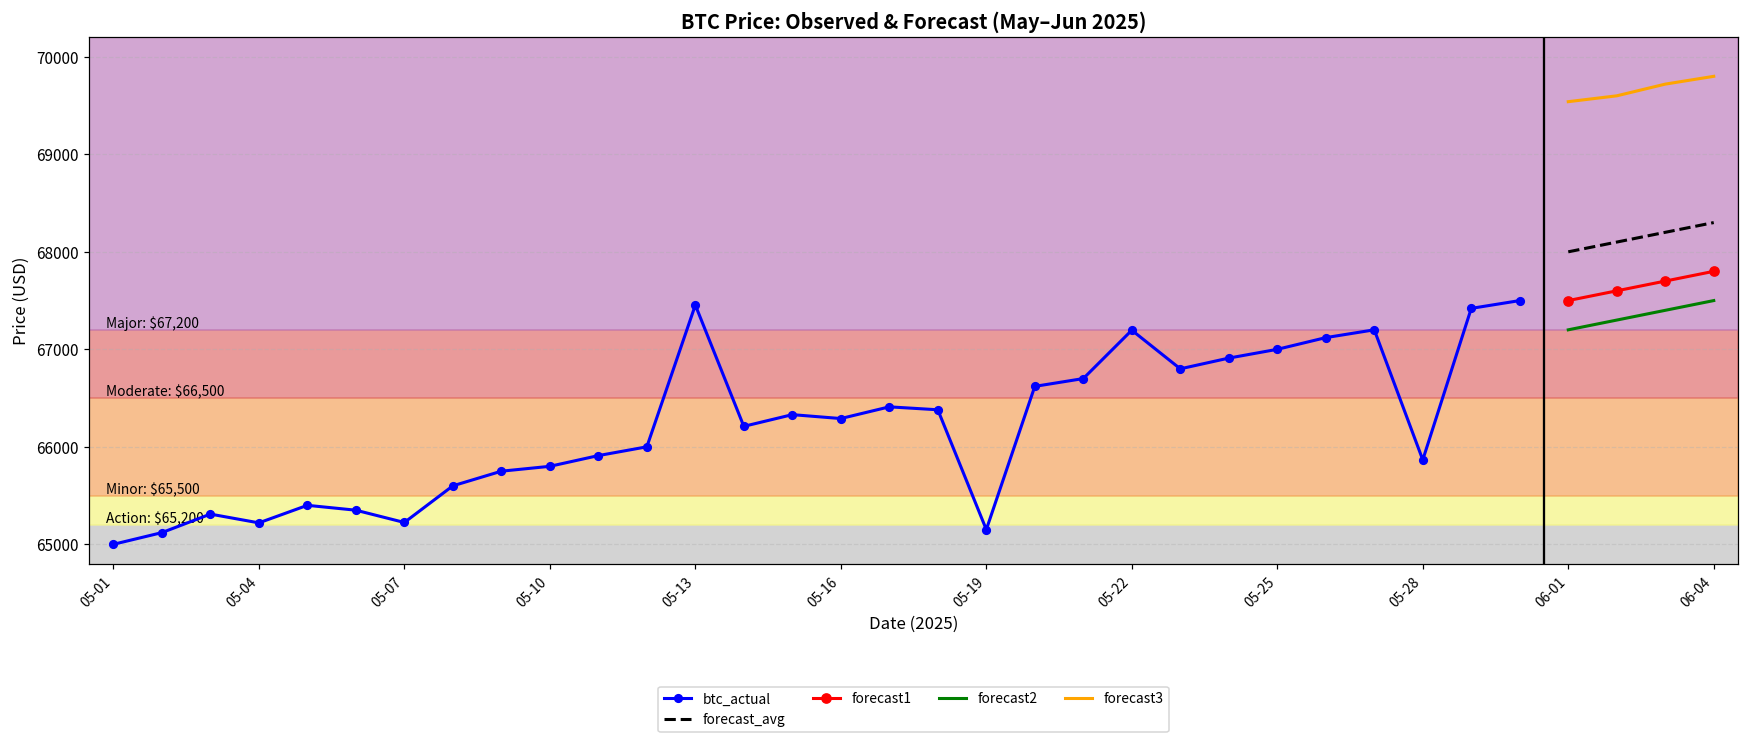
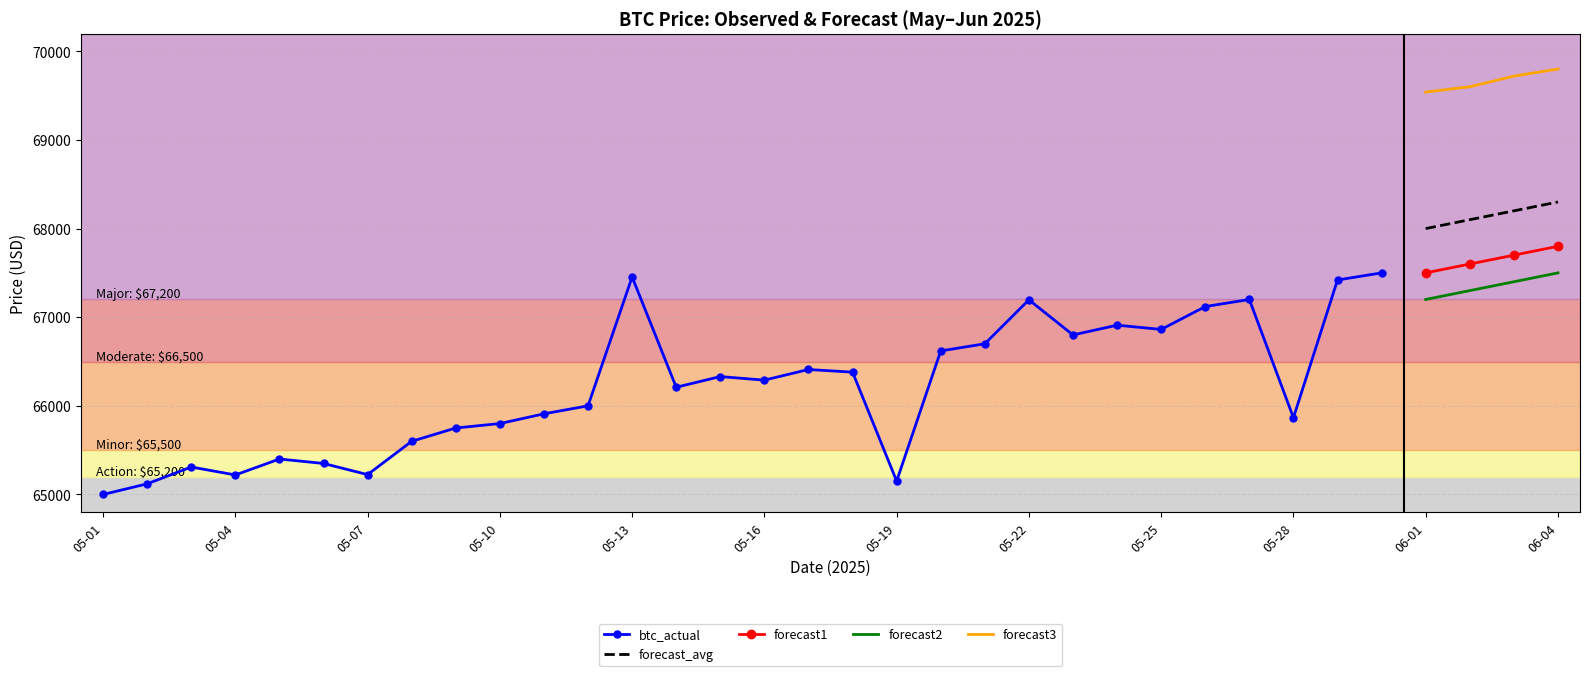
btc_actual, 05-25: 67000 -> 66900
